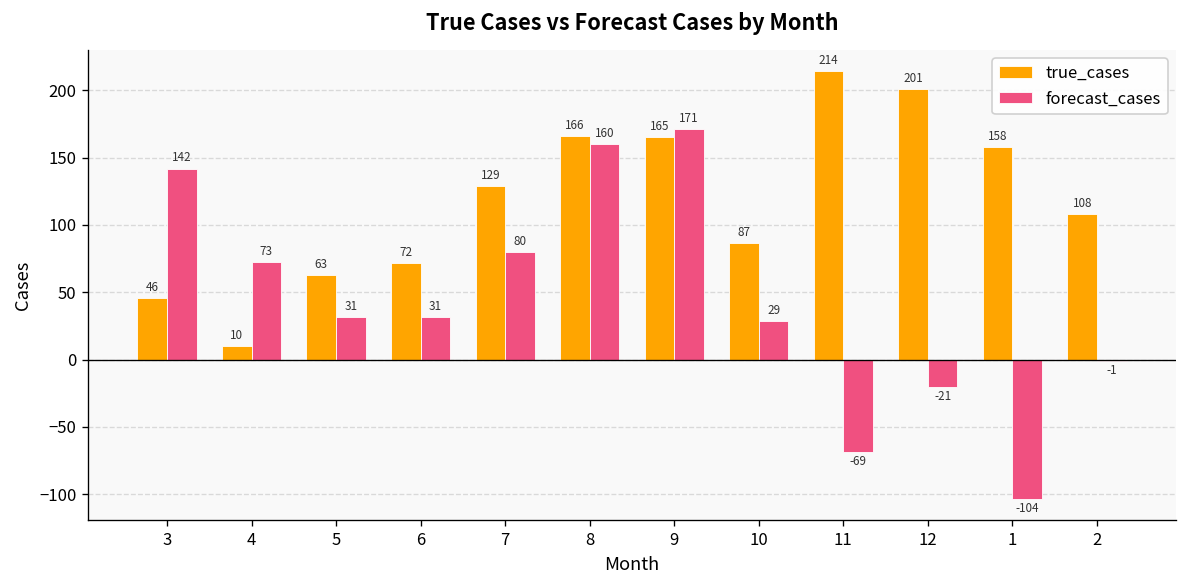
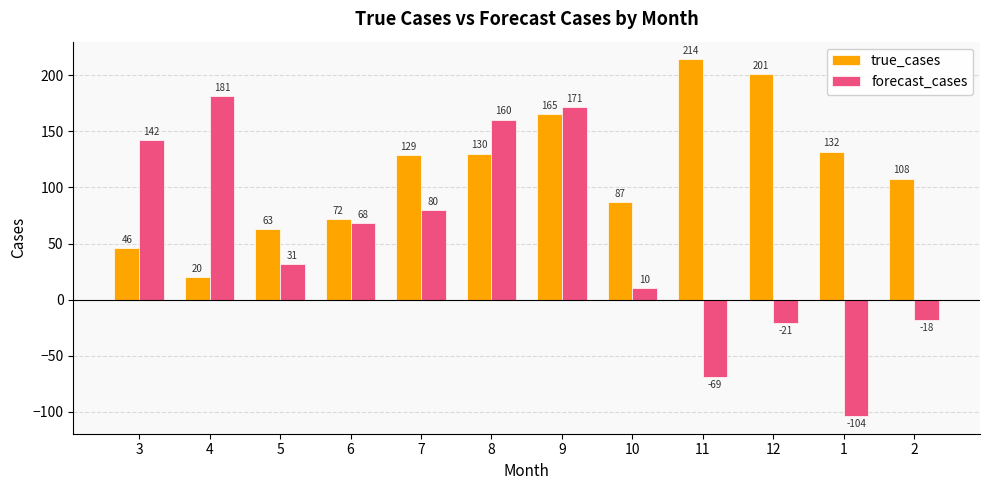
true_cases, 4: 10 -> 20
forecast_cases, 4: 73 -> 181
forecast_cases, 6: 31 -> 68
true_cases, 8: 166 -> 130
forecast_cases, 10: 29 -> 10
true_cases, 1: 158 -> 132
forecast_cases, 2: -1 -> -18
